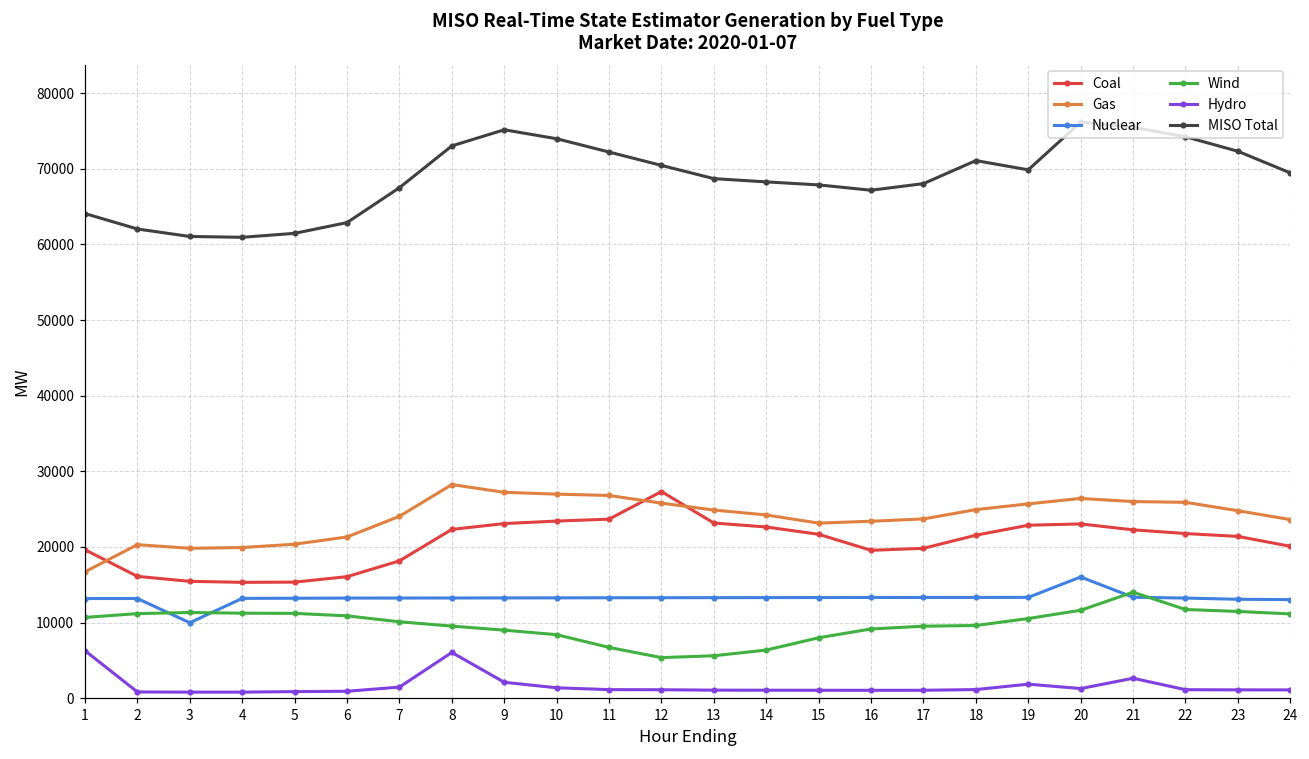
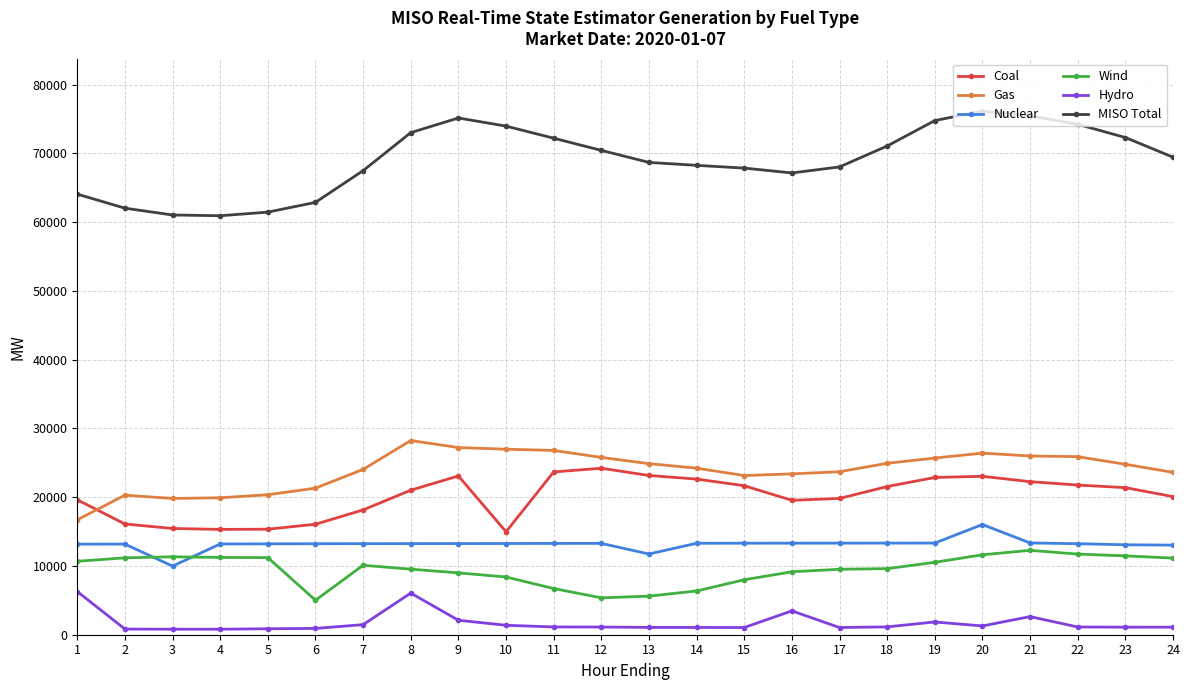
Wind, 6: 11000 -> 5000
Coal, 8: 22000 -> 21000
Coal, 10: 23000 -> 15000
Coal, 12: 27000 -> 24000
Nuclear, 13: 13000 -> 12000
Hydro, 16: 1000 -> 3000
MISO Total, 19: 70000 -> 75000
Wind, 21: 14000 -> 12000
